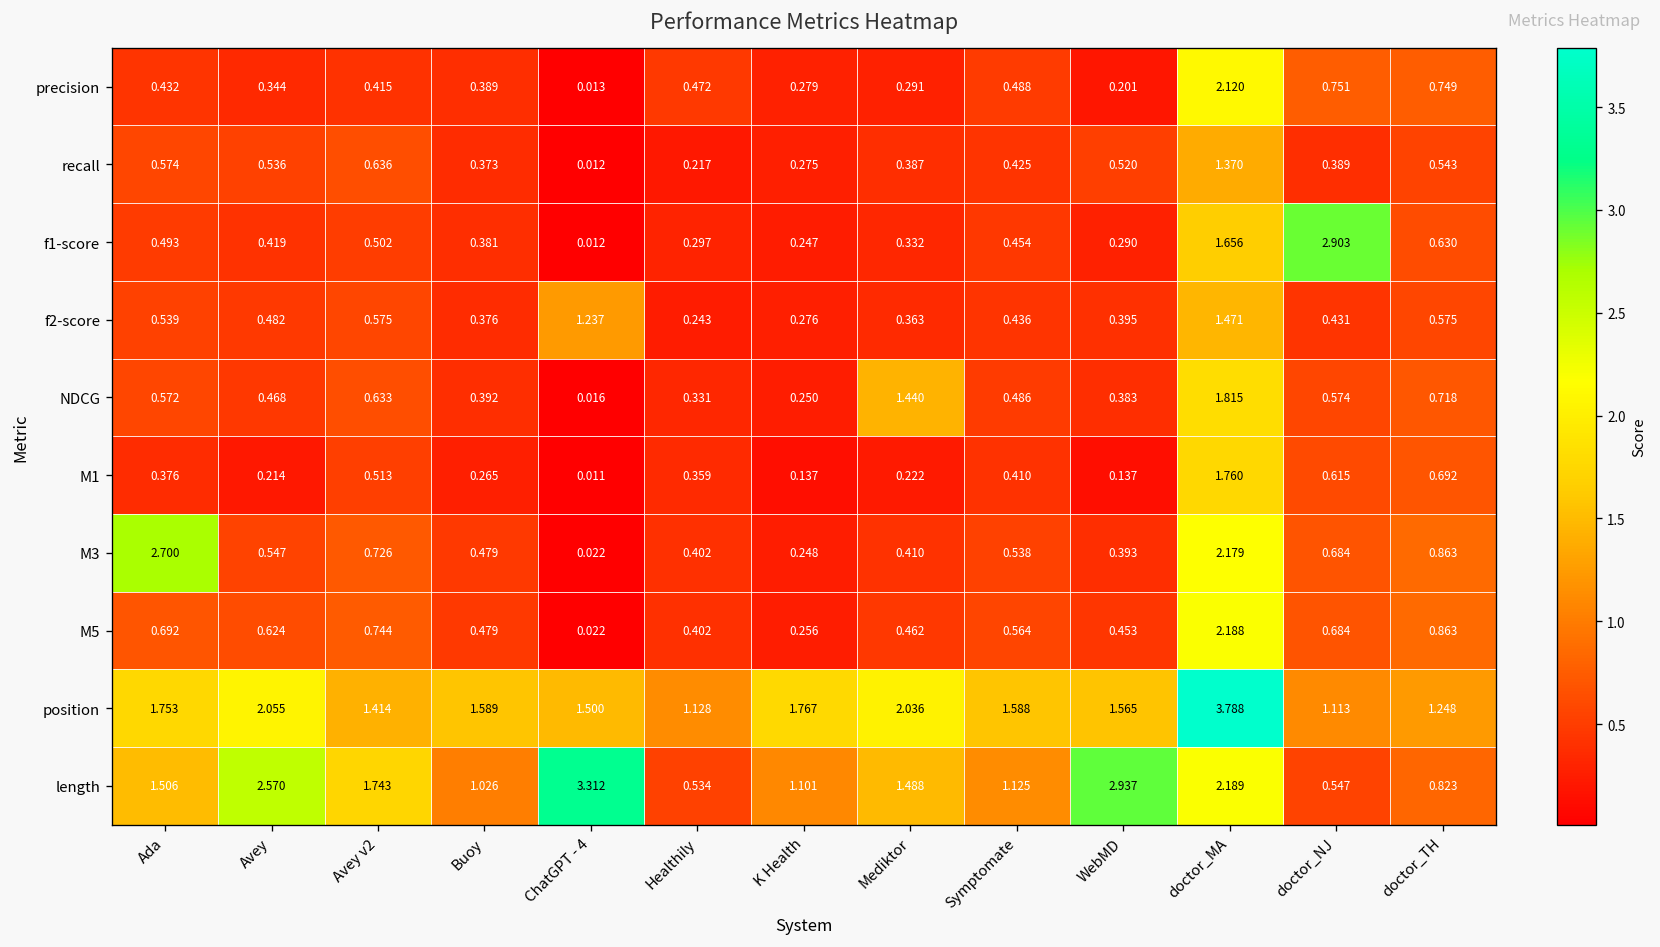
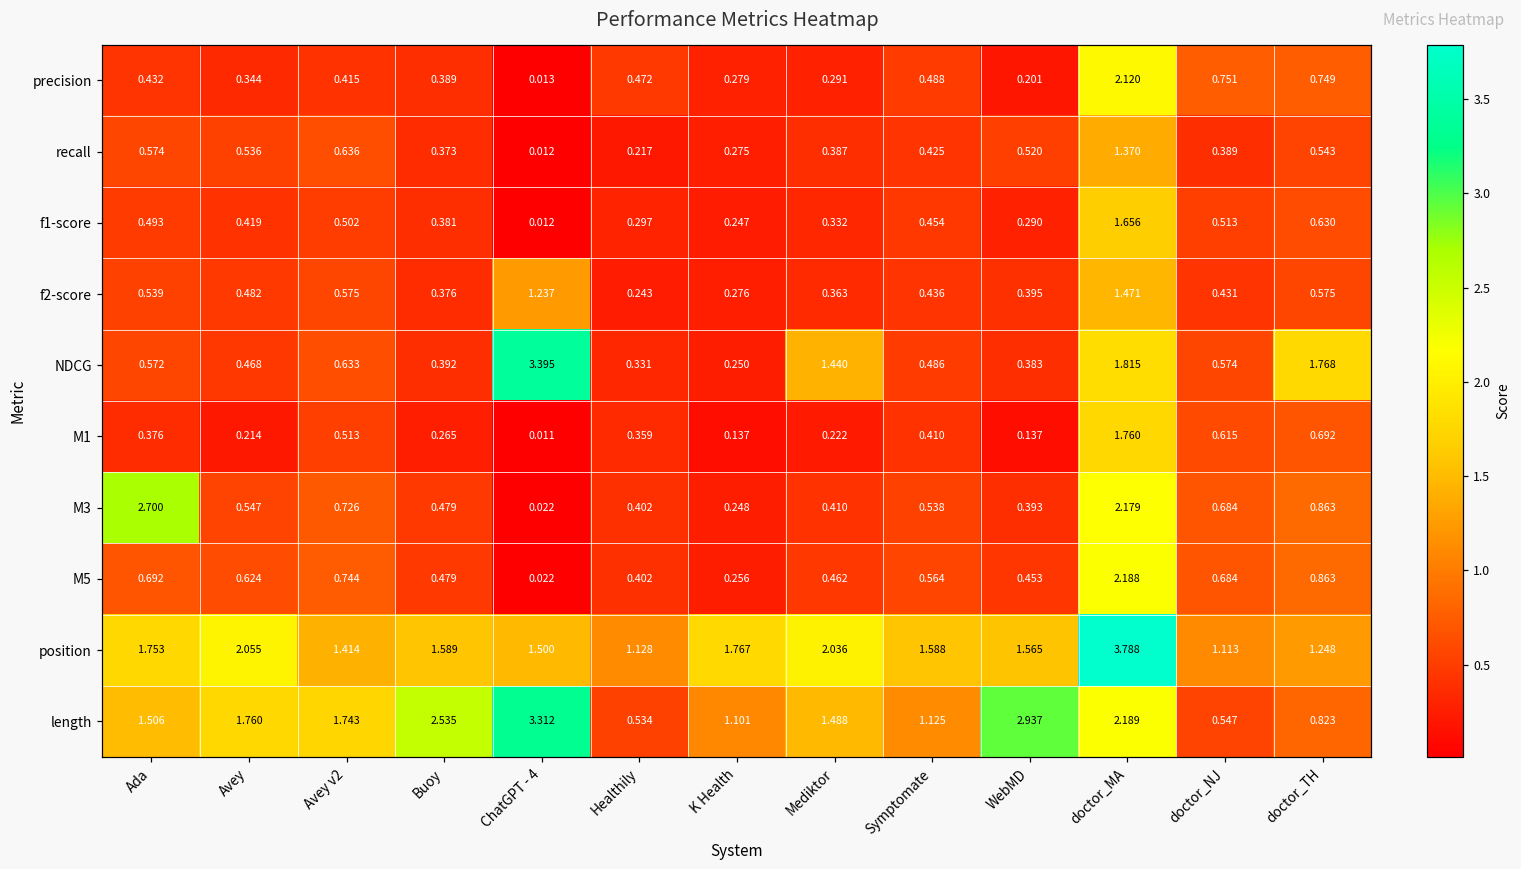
f1-score, doctor_NJ: 2.903 -> 0.513
NDCG, ChatGPT - 4: 0.016 -> 3.395
NDCG, doctor_TH: 0.718 -> 1.768
length, Avey: 2.570 -> 1.760
length, Buoy: 1.026 -> 2.535
